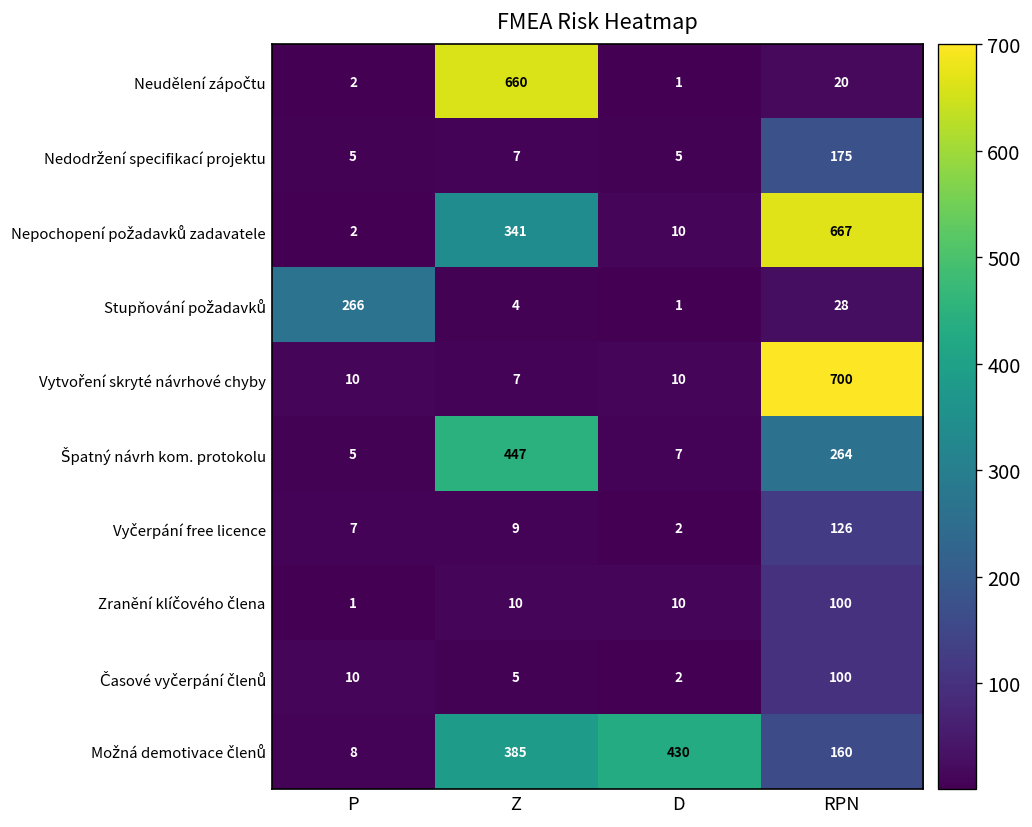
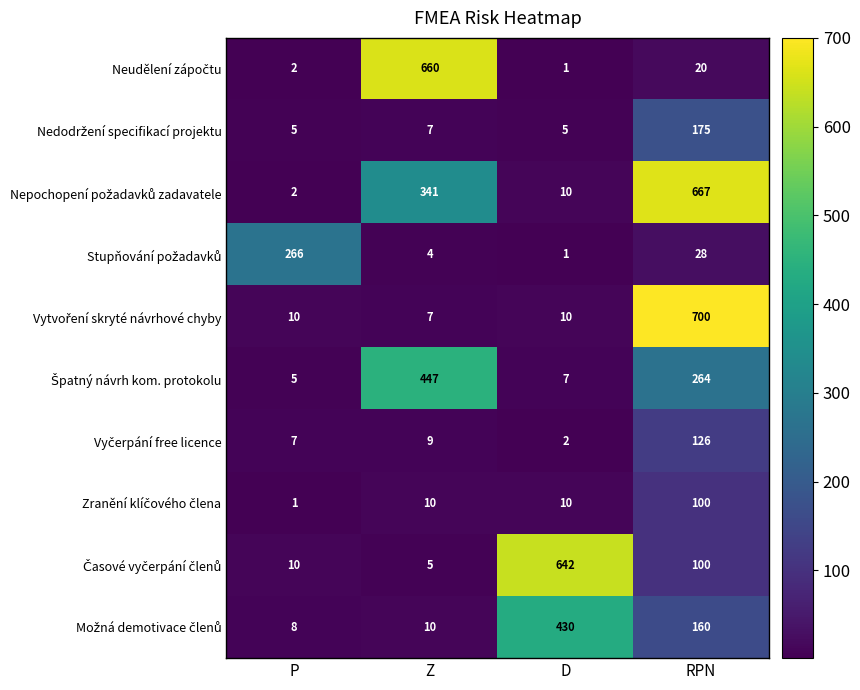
Časové vyčerpání členů, D: 2 -> 642
Možná demotivace členů, Z: 385 -> 10
